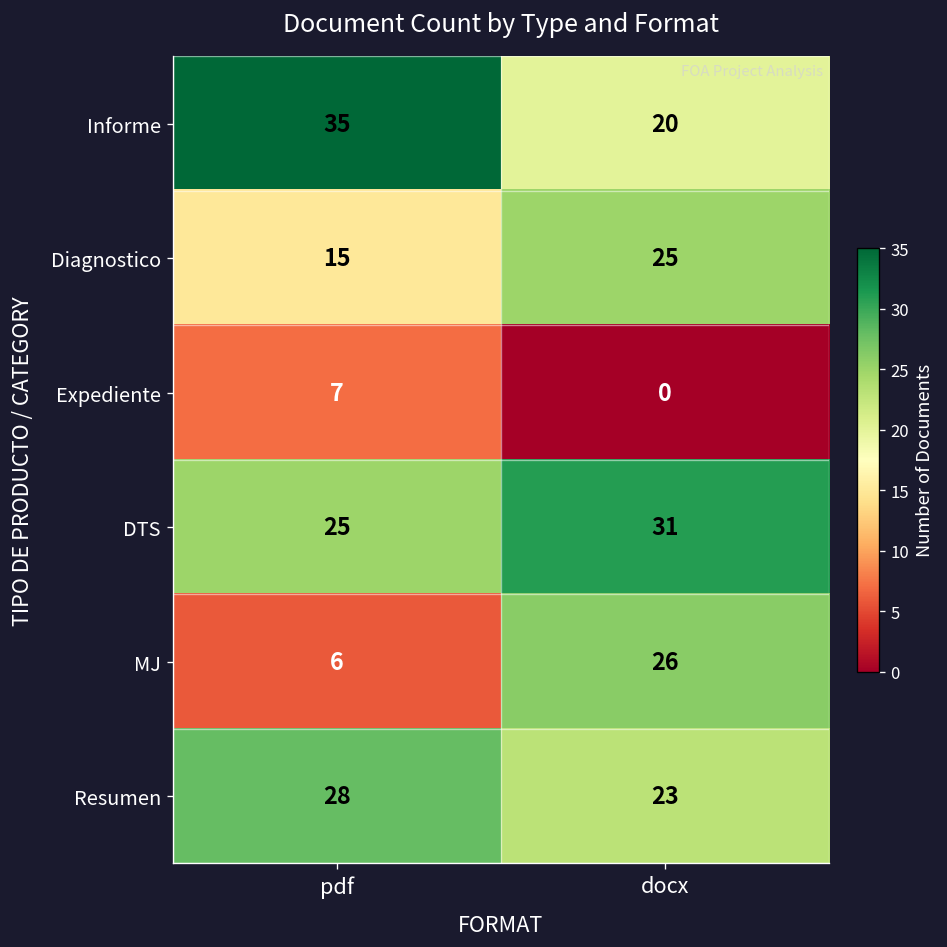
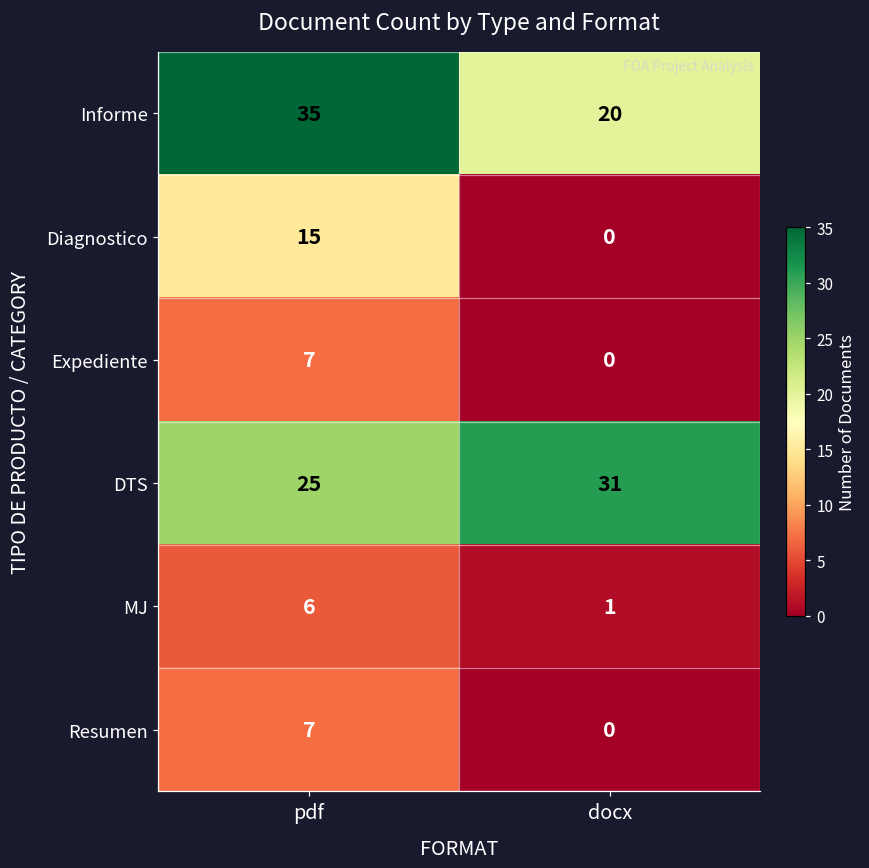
Diagnostico, docx: 25 -> 0
MJ, docx: 26 -> 1
Resumen, pdf: 28 -> 7
Resumen, docx: 23 -> 0
